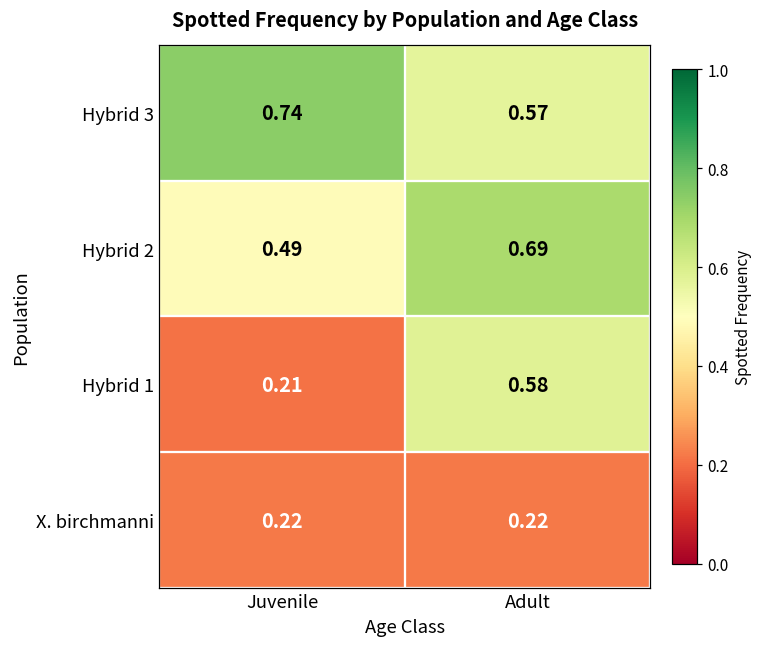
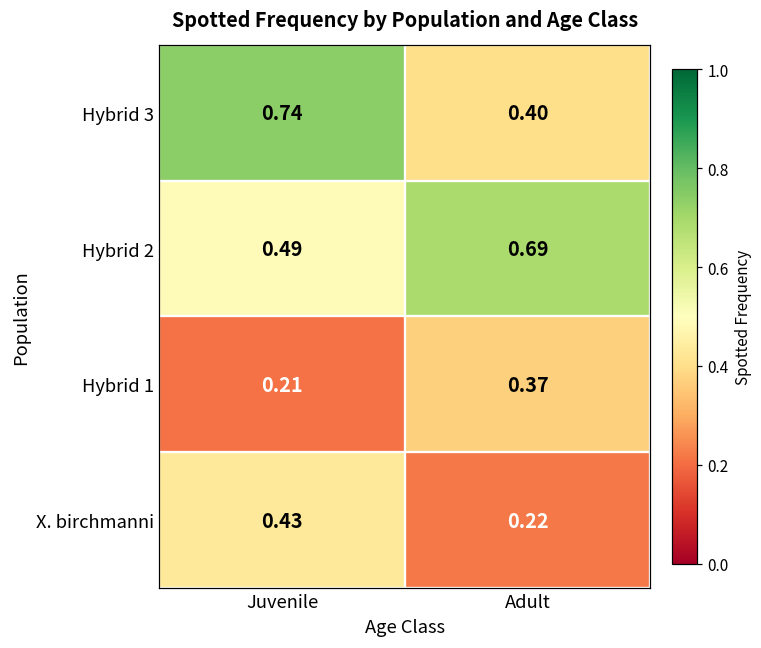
Hybrid 3, Adult: 0.57 -> 0.40
Hybrid 1, Adult: 0.58 -> 0.37
X. birchmanni, Juvenile: 0.22 -> 0.43
